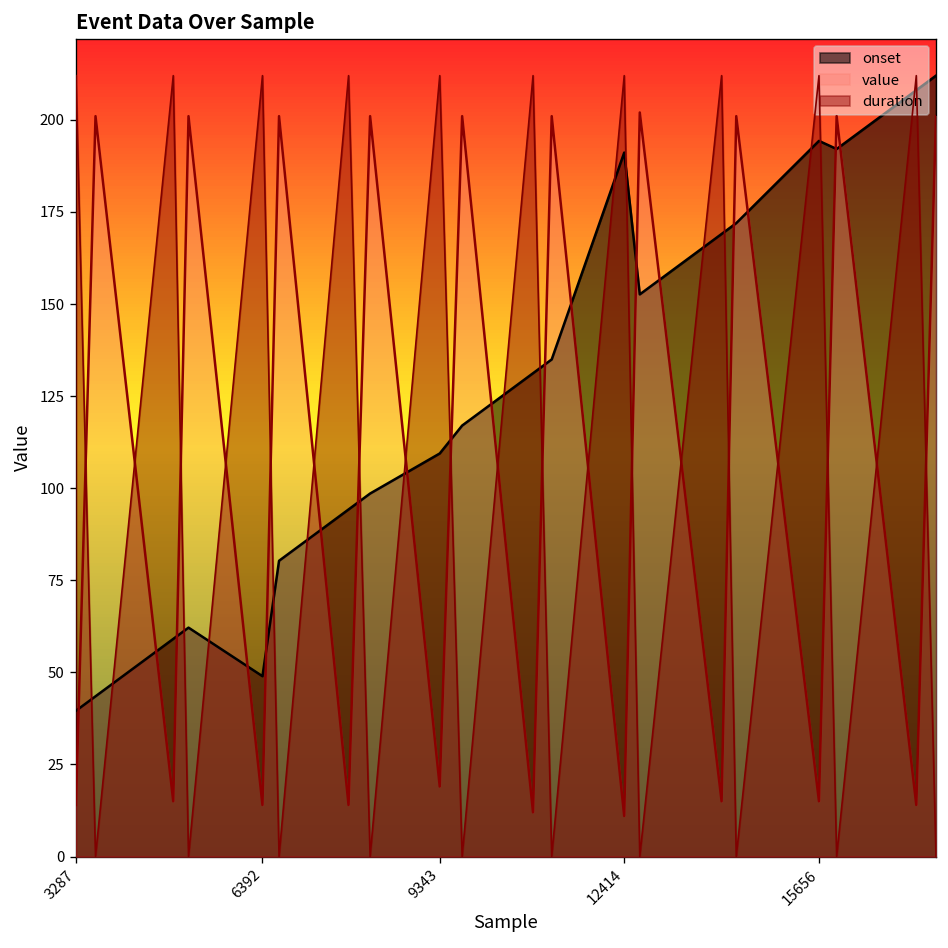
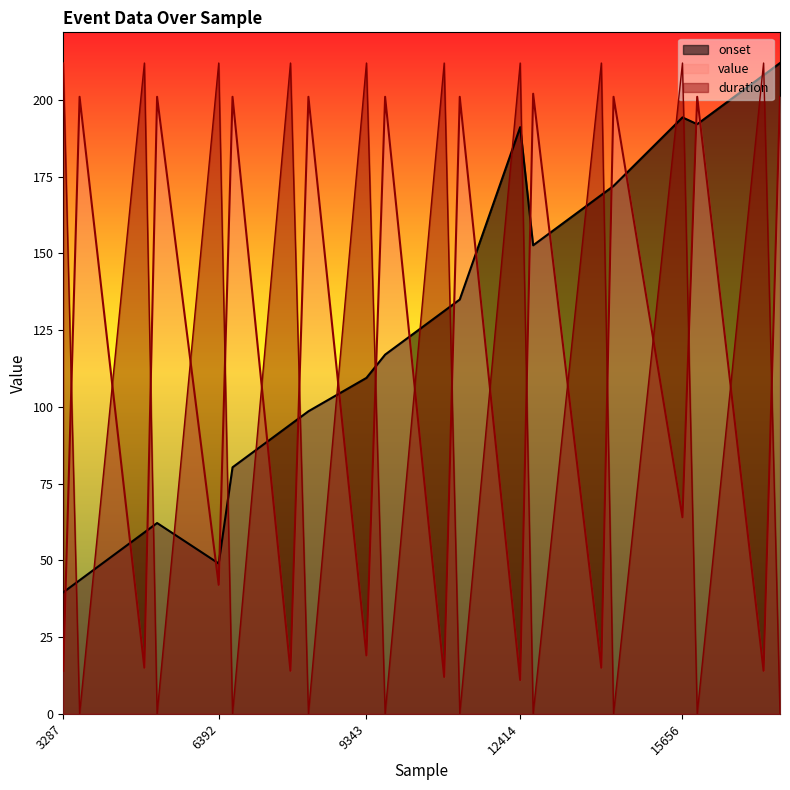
value, 6392: 14 -> 42
value, 15656: 15 -> 64
